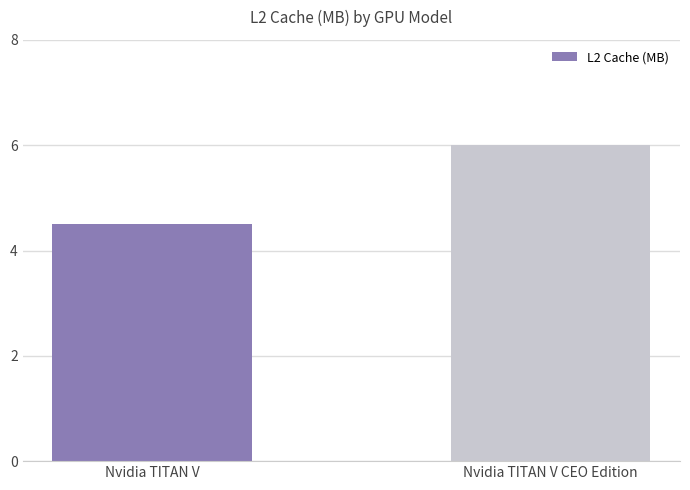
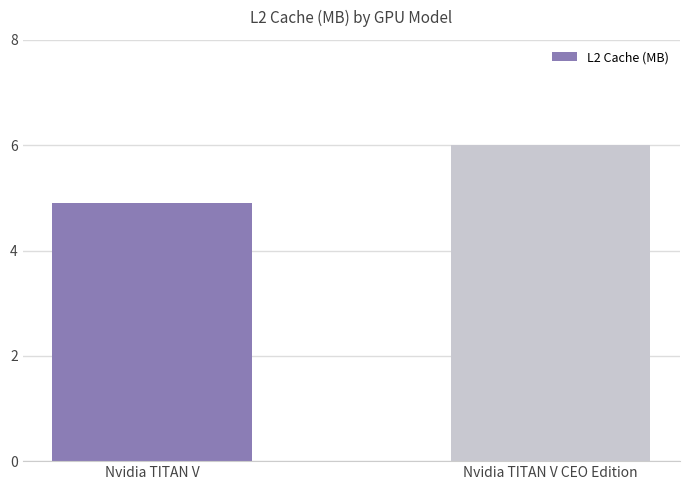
Nvidia TITAN V: 4.5 -> 4.9
